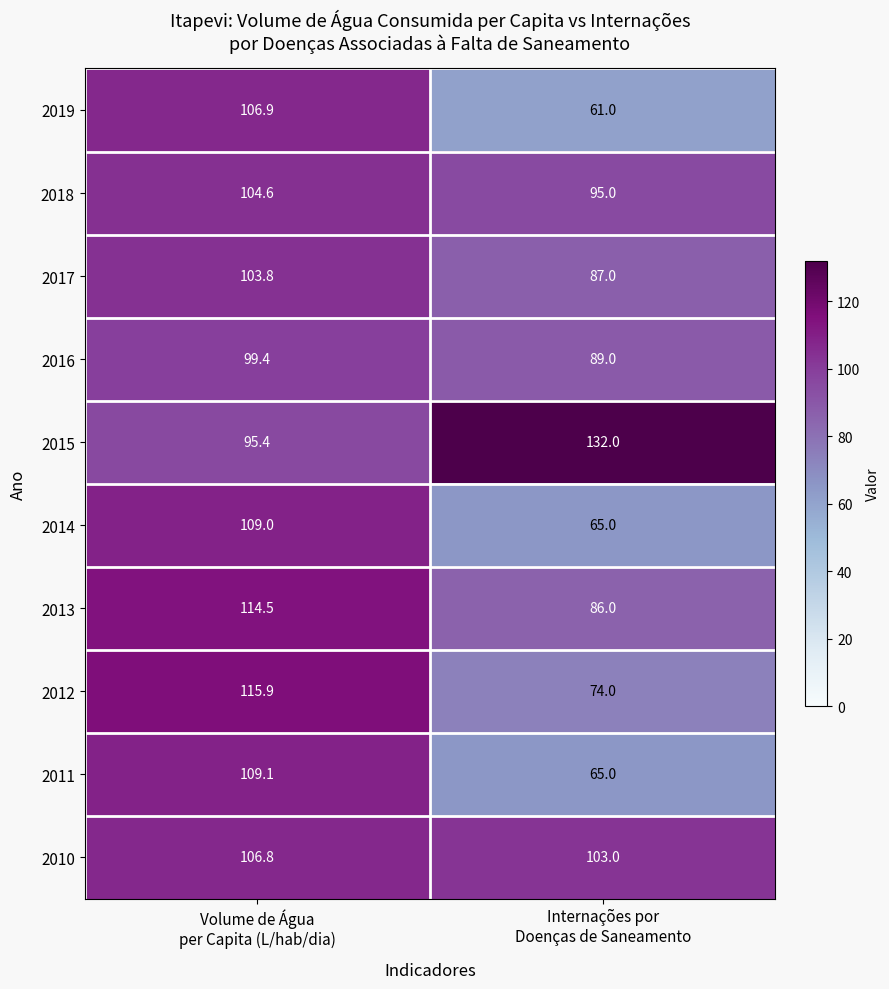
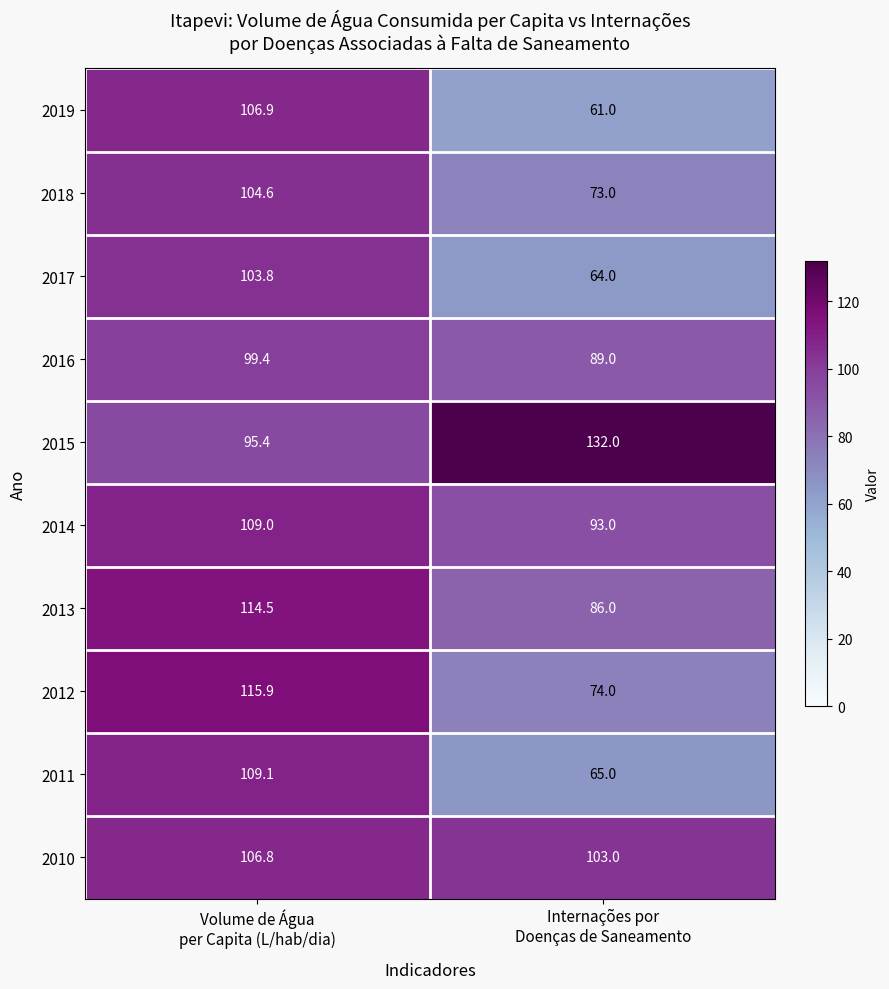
2018, Internações por Doenças de Saneamento: 95.0 -> 73.0
2017, Internações por Doenças de Saneamento: 87.0 -> 64.0
2014, Internações por Doenças de Saneamento: 65.0 -> 93.0
